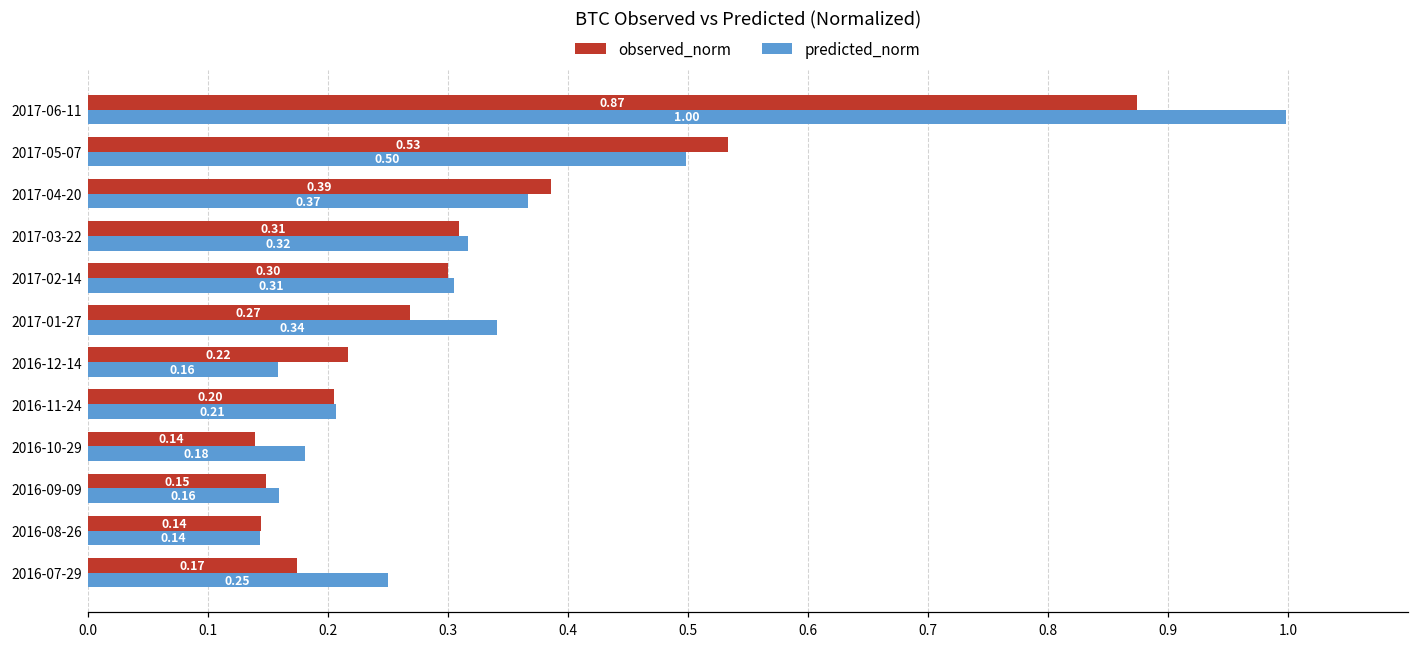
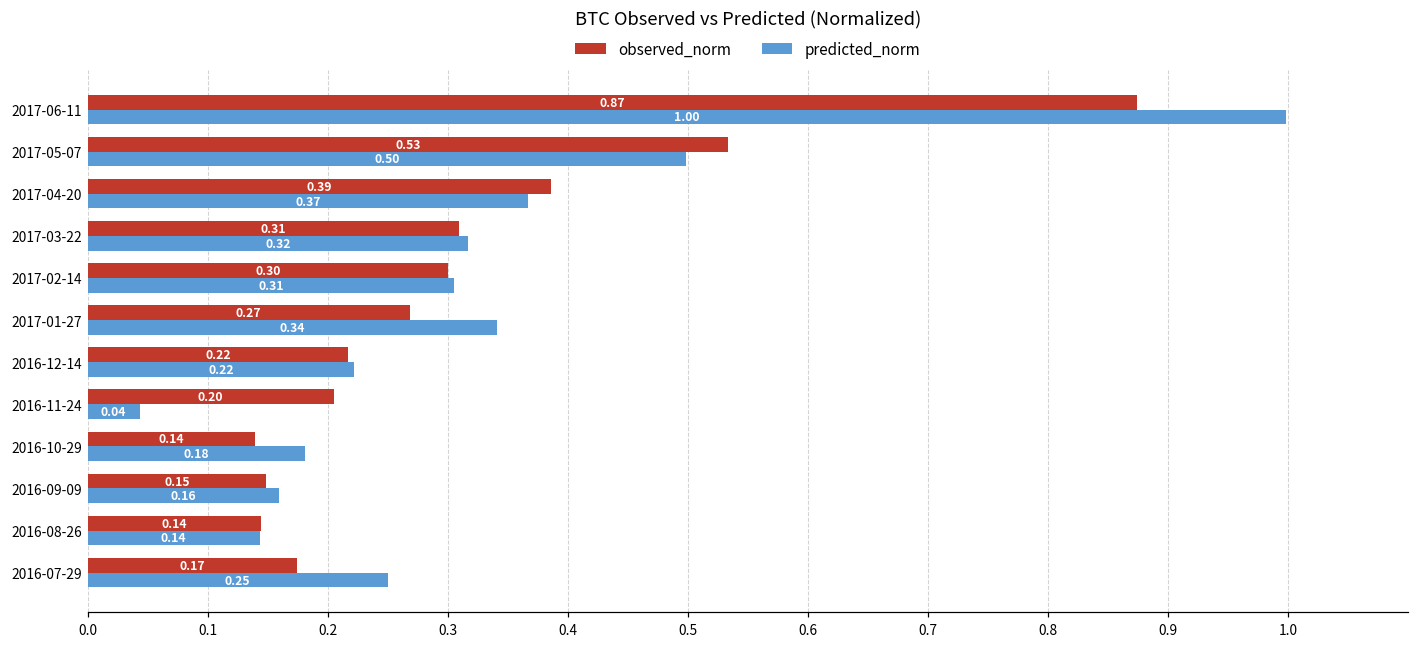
predicted_norm, 2016-12-14: 0.16 -> 0.22
predicted_norm, 2016-11-24: 0.21 -> 0.04
